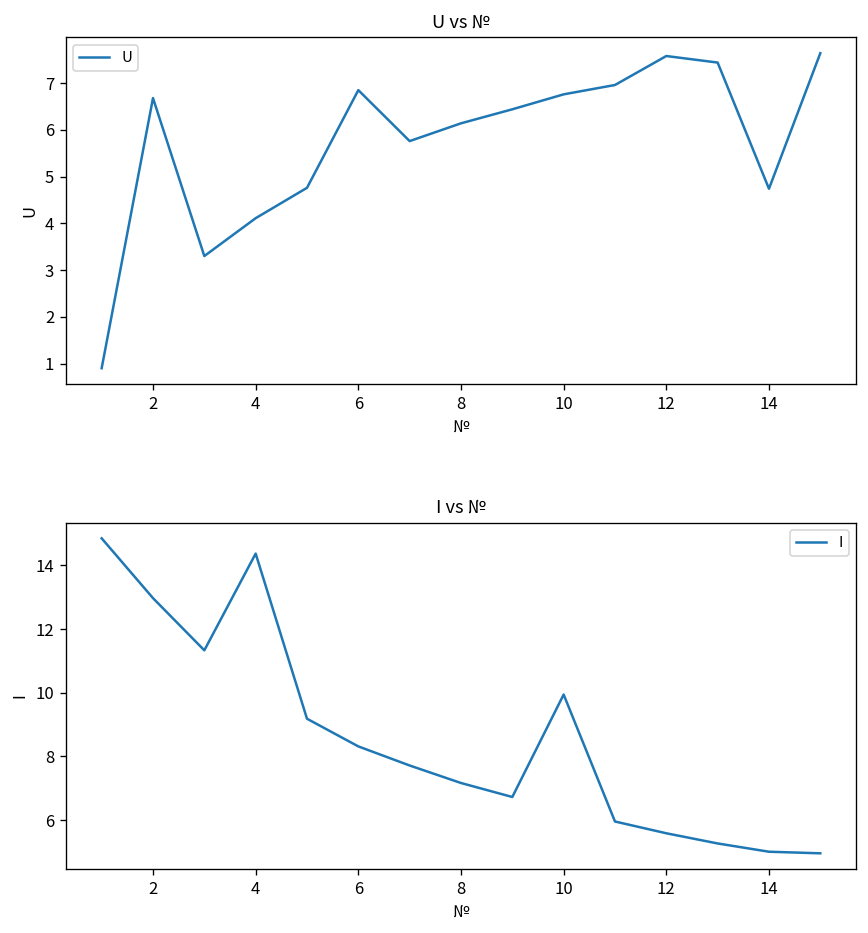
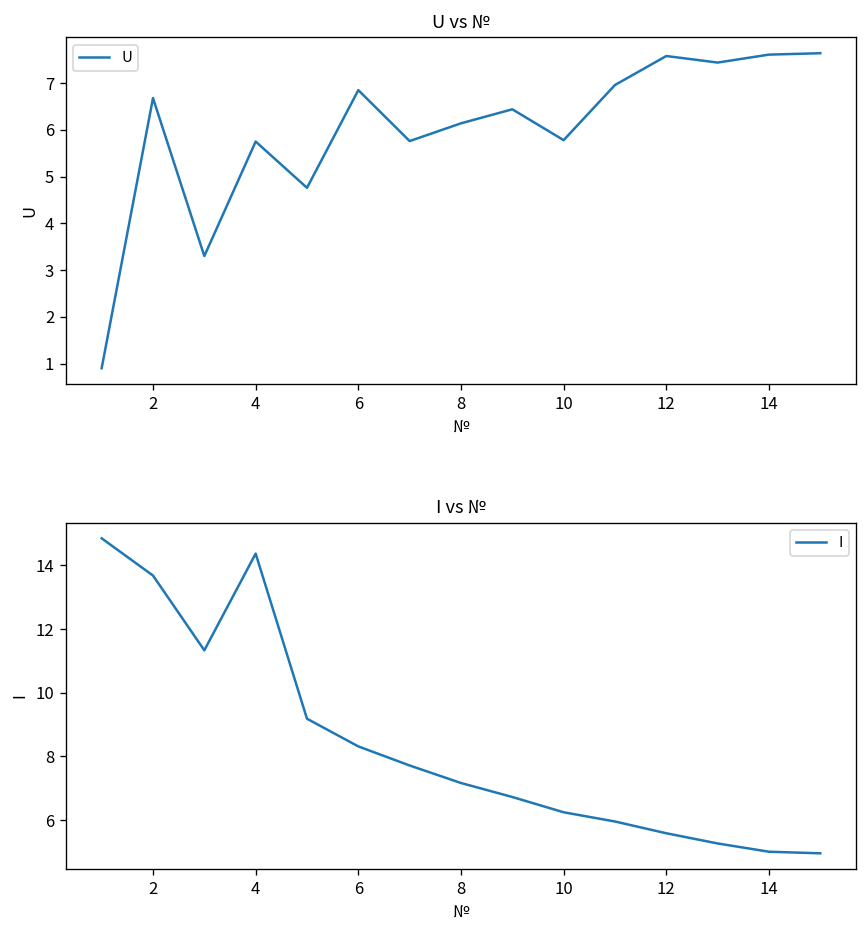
U vs №, 4: 4.1 -> 5.8
U vs №, 10: 6.8 -> 5.8
U vs №, 14: 4.7 -> 7.6
I vs №, 2: 13.0 -> 13.7
I vs №, 10: 9.9 -> 6.2
